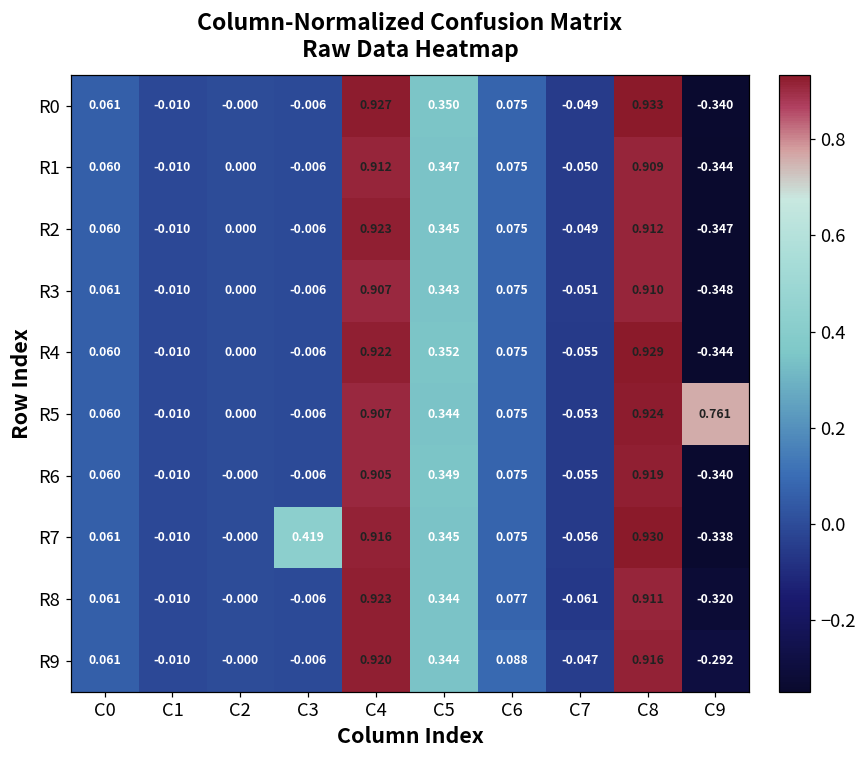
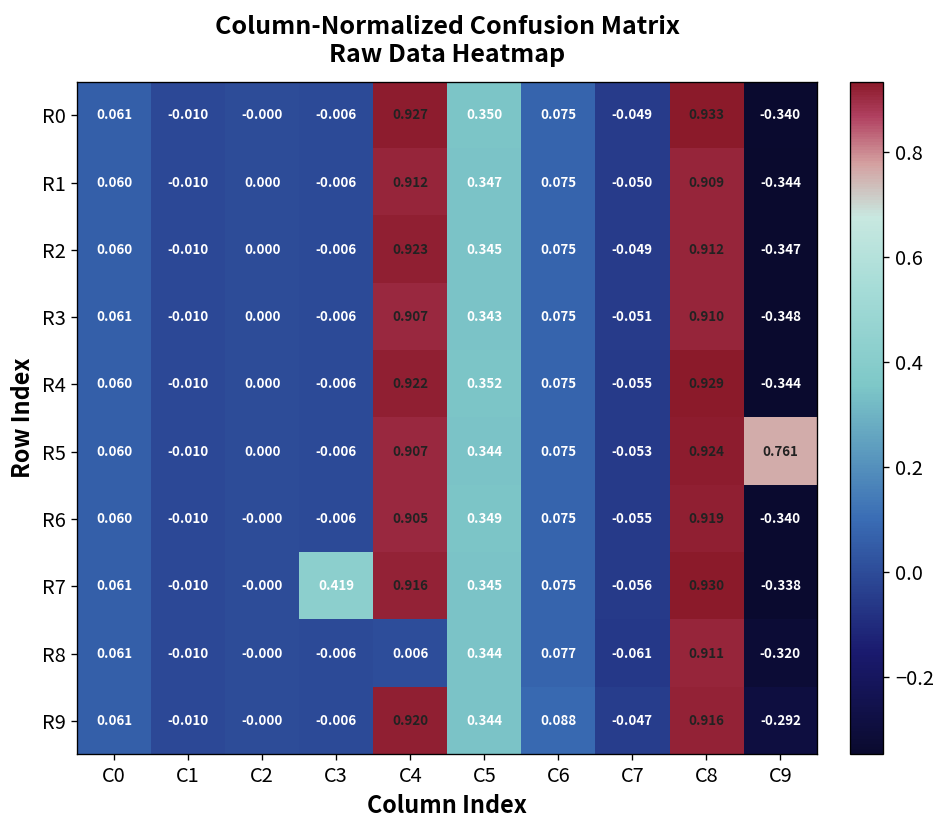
R8, C4: 0.923 -> 0.006
